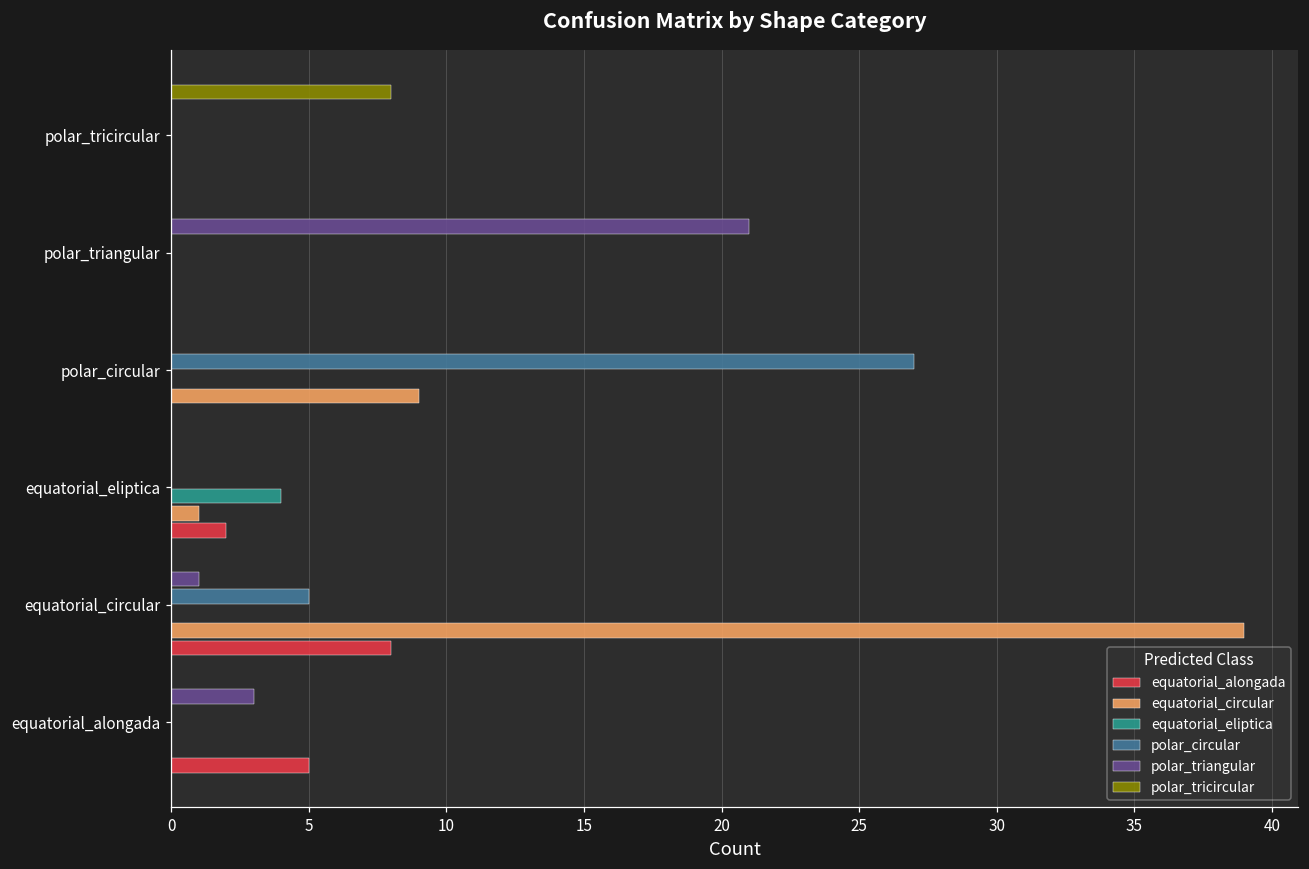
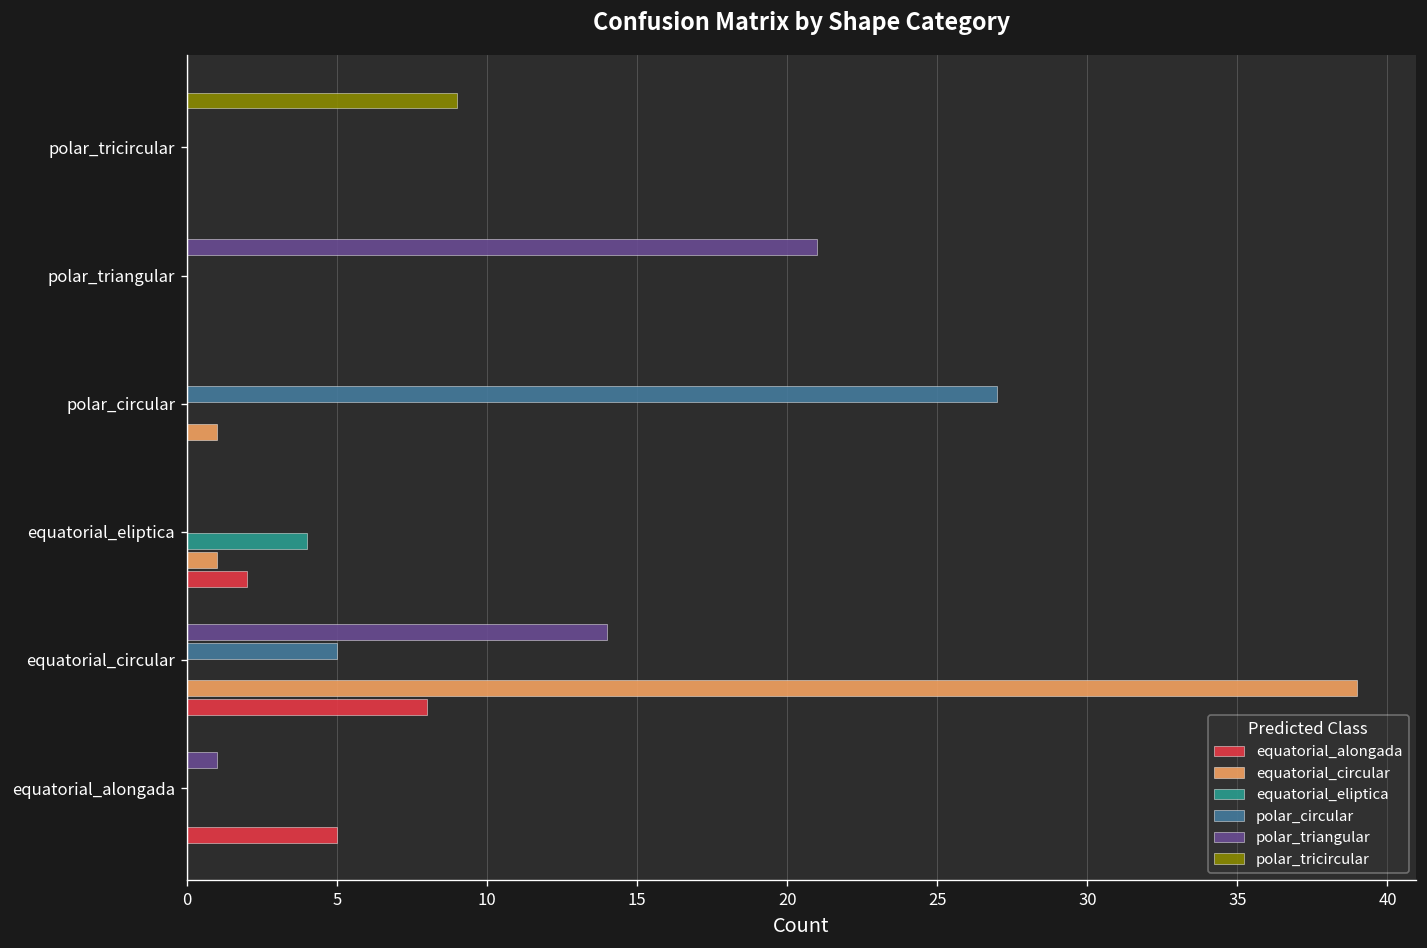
polar_tricircular, polar_tricircular: 8 -> 9
equatorial_circular, polar_circular: 9 -> 1
polar_triangular, equatorial_circular: 1 -> 14
polar_triangular, equatorial_alongada: 3 -> 1
